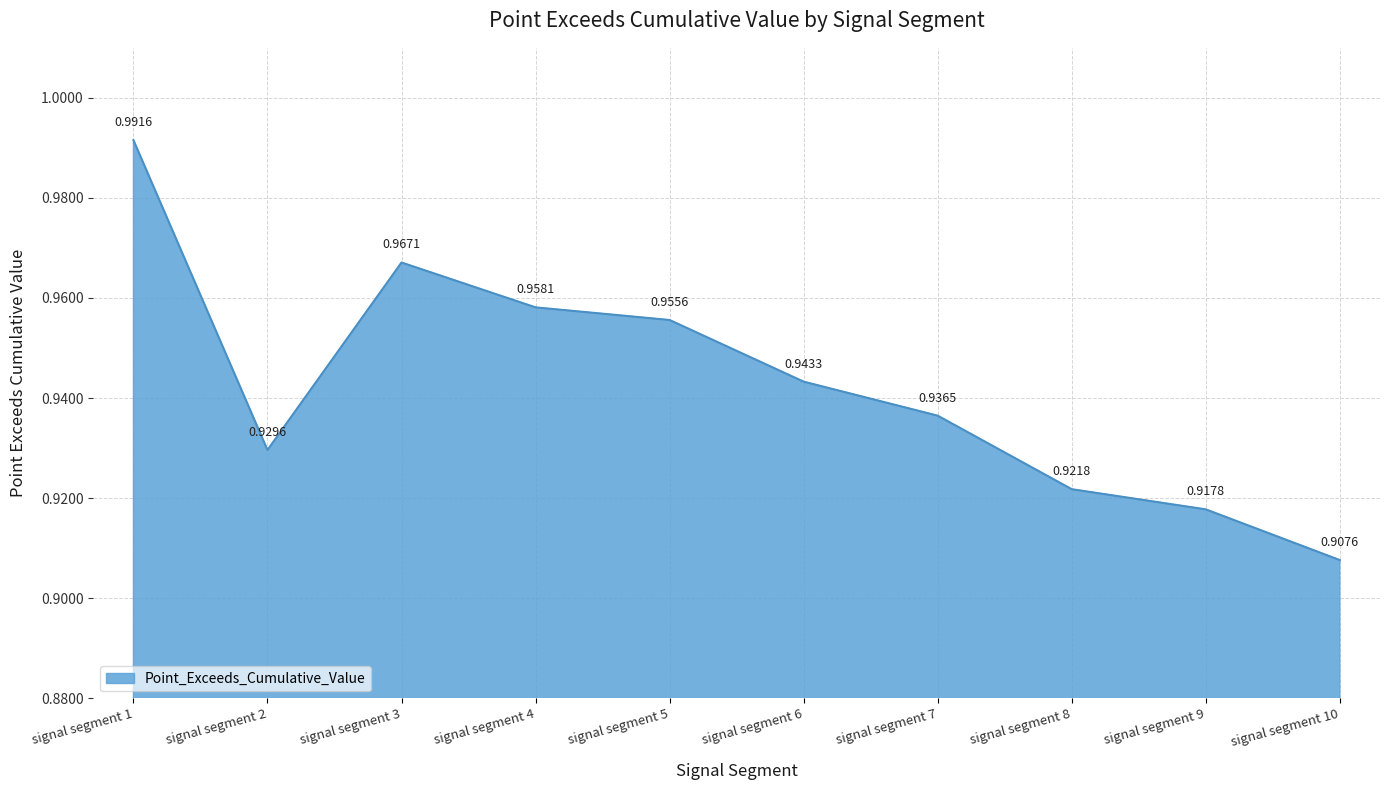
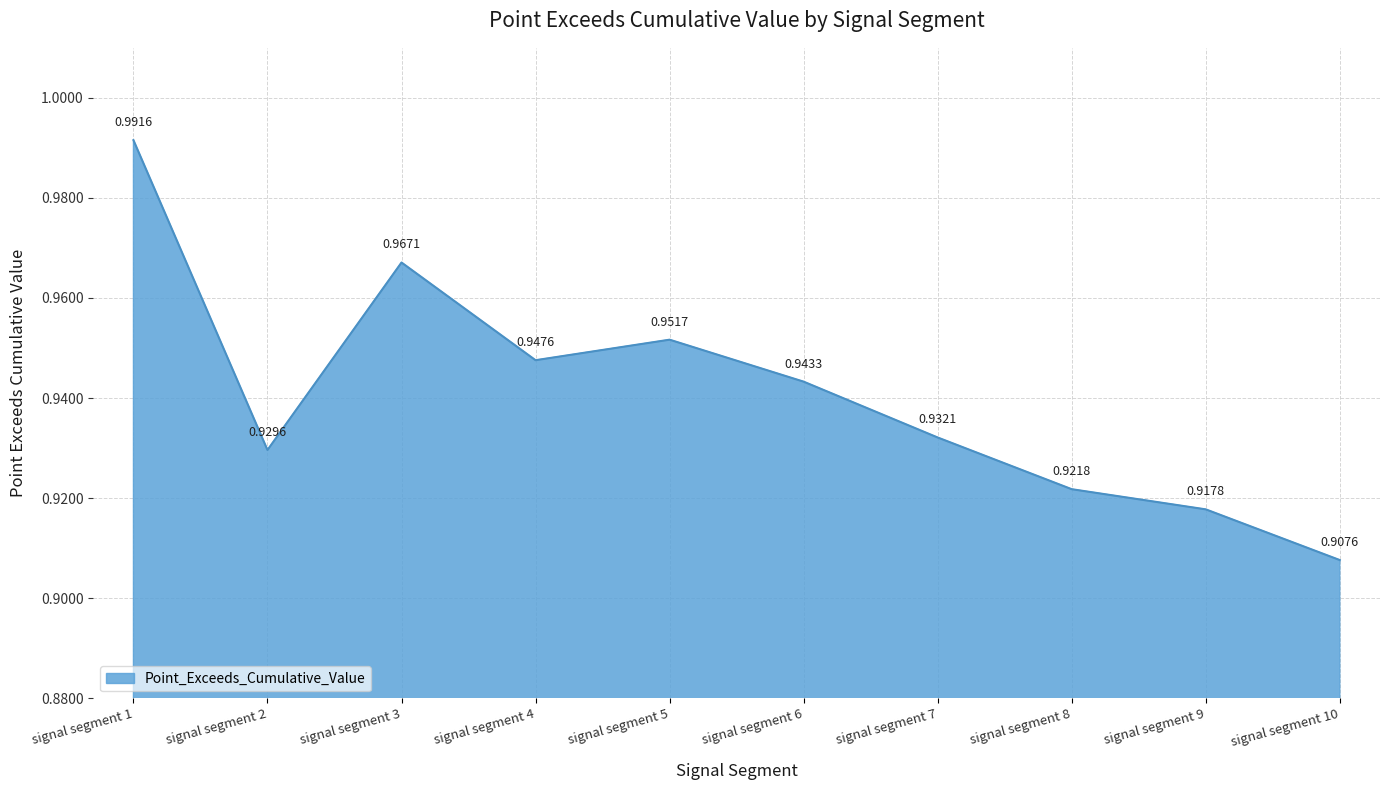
signal segment 4: 0.9581 -> 0.9476
signal segment 5: 0.9556 -> 0.9517
signal segment 7: 0.9365 -> 0.9321
